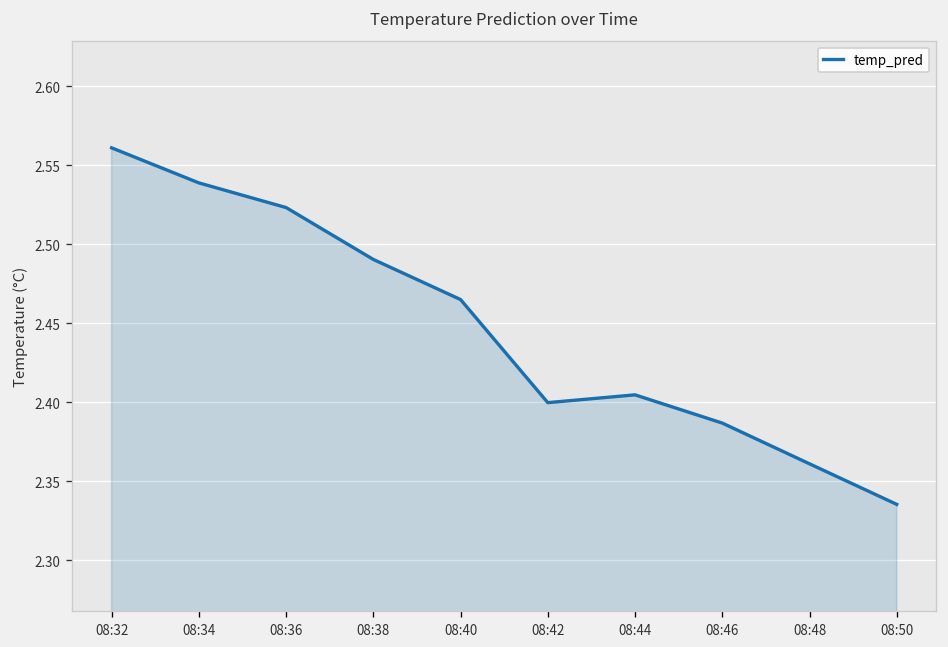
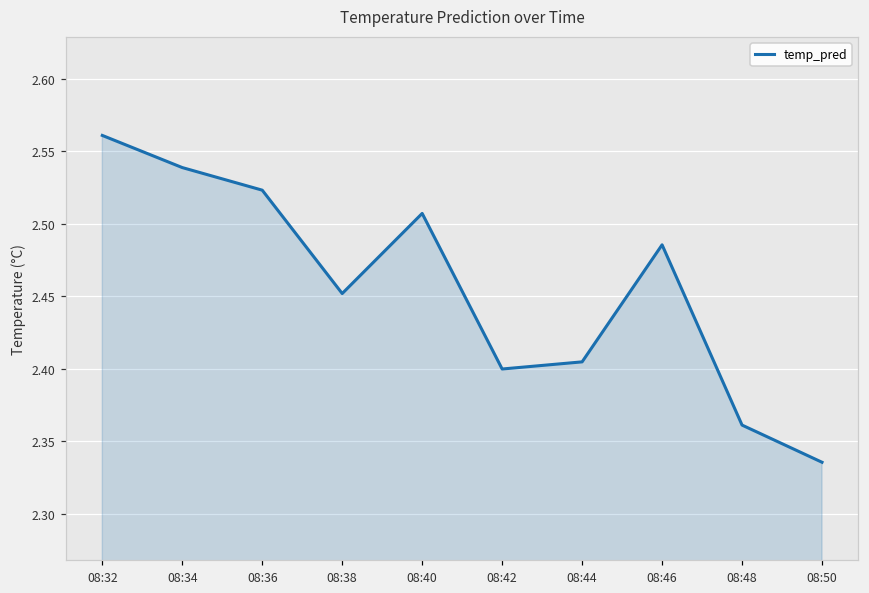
08:38: 2.490 -> 2.452
08:40: 2.465 -> 2.507
08:46: 2.387 -> 2.486
